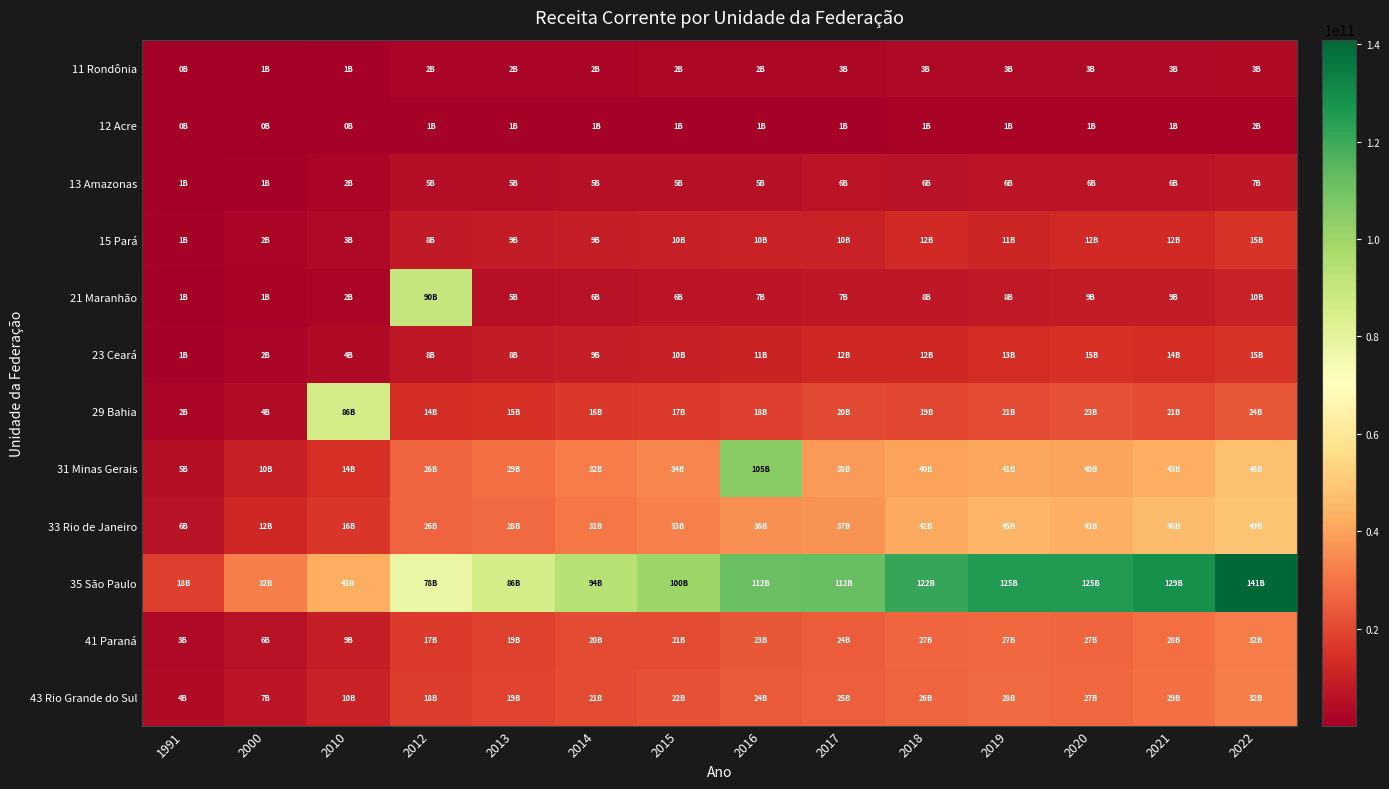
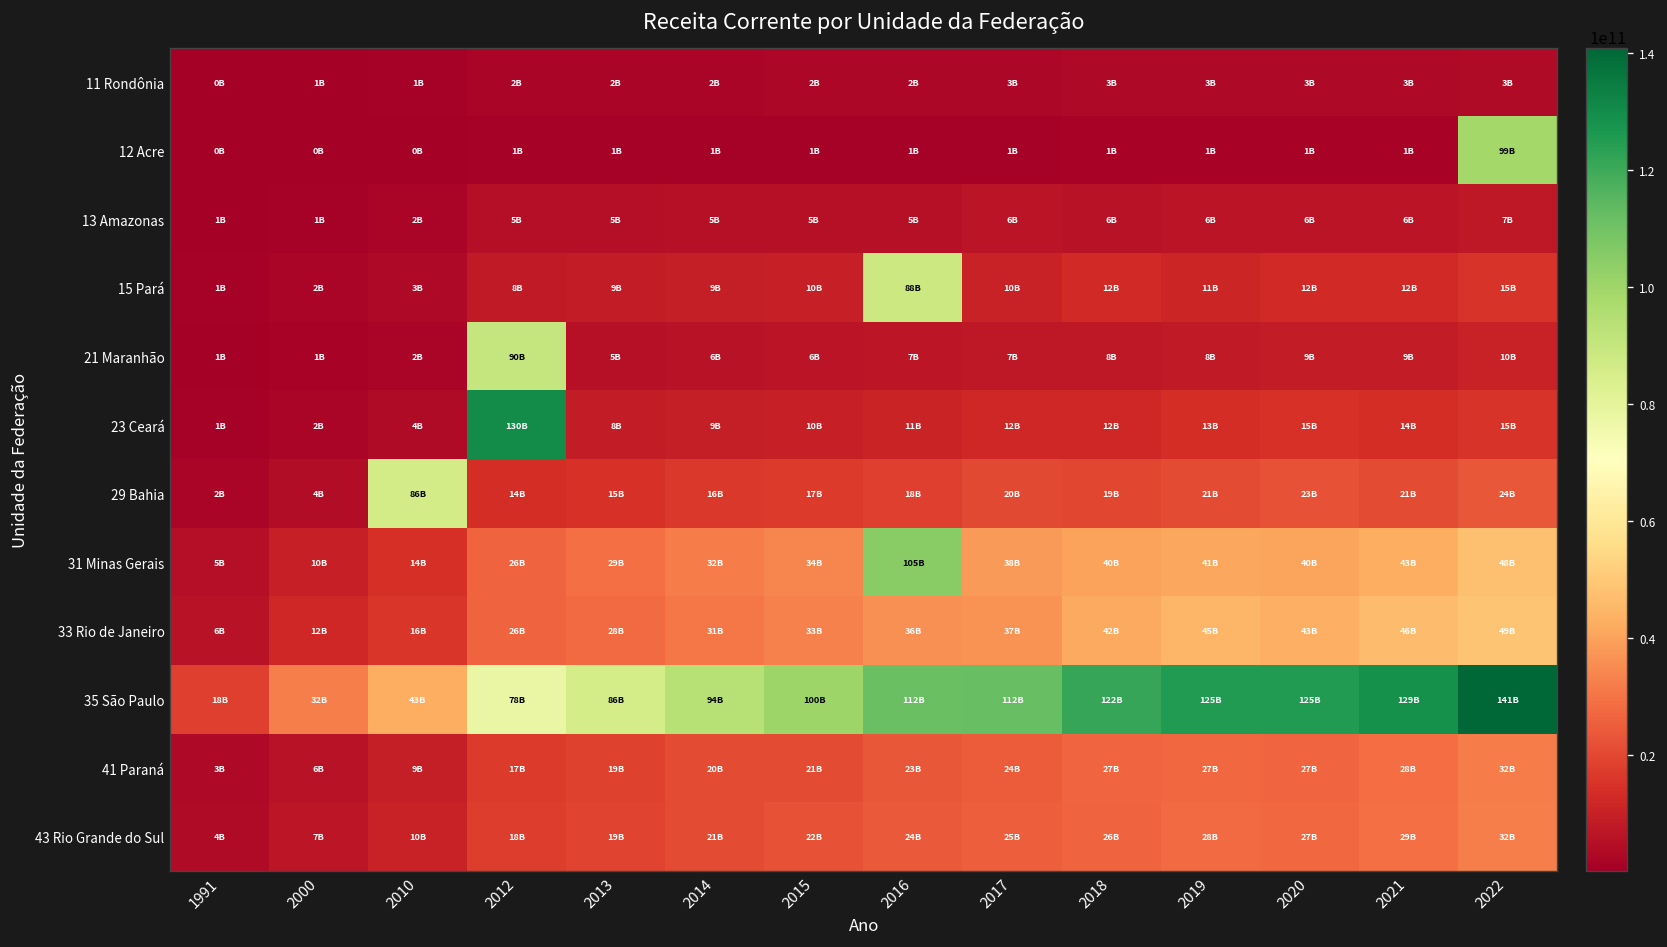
12 Acre, 2022: 2B -> 99B
15 Pará, 2016: 10B -> 88B
23 Ceará, 2012: 8B -> 130B
